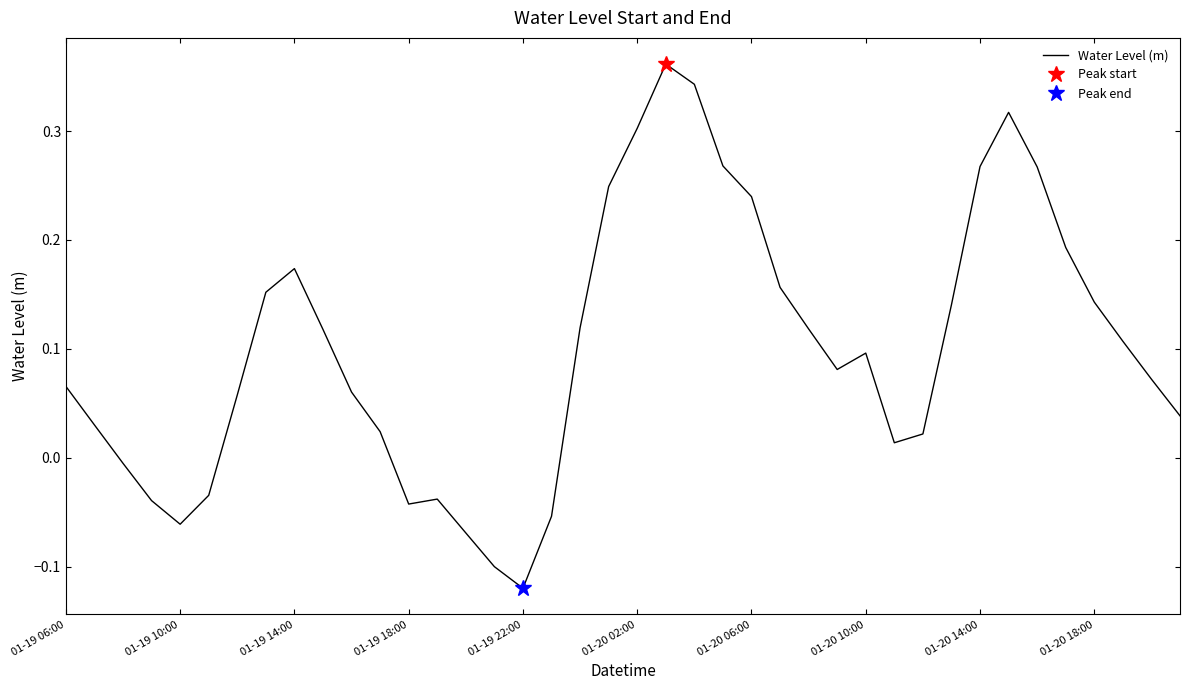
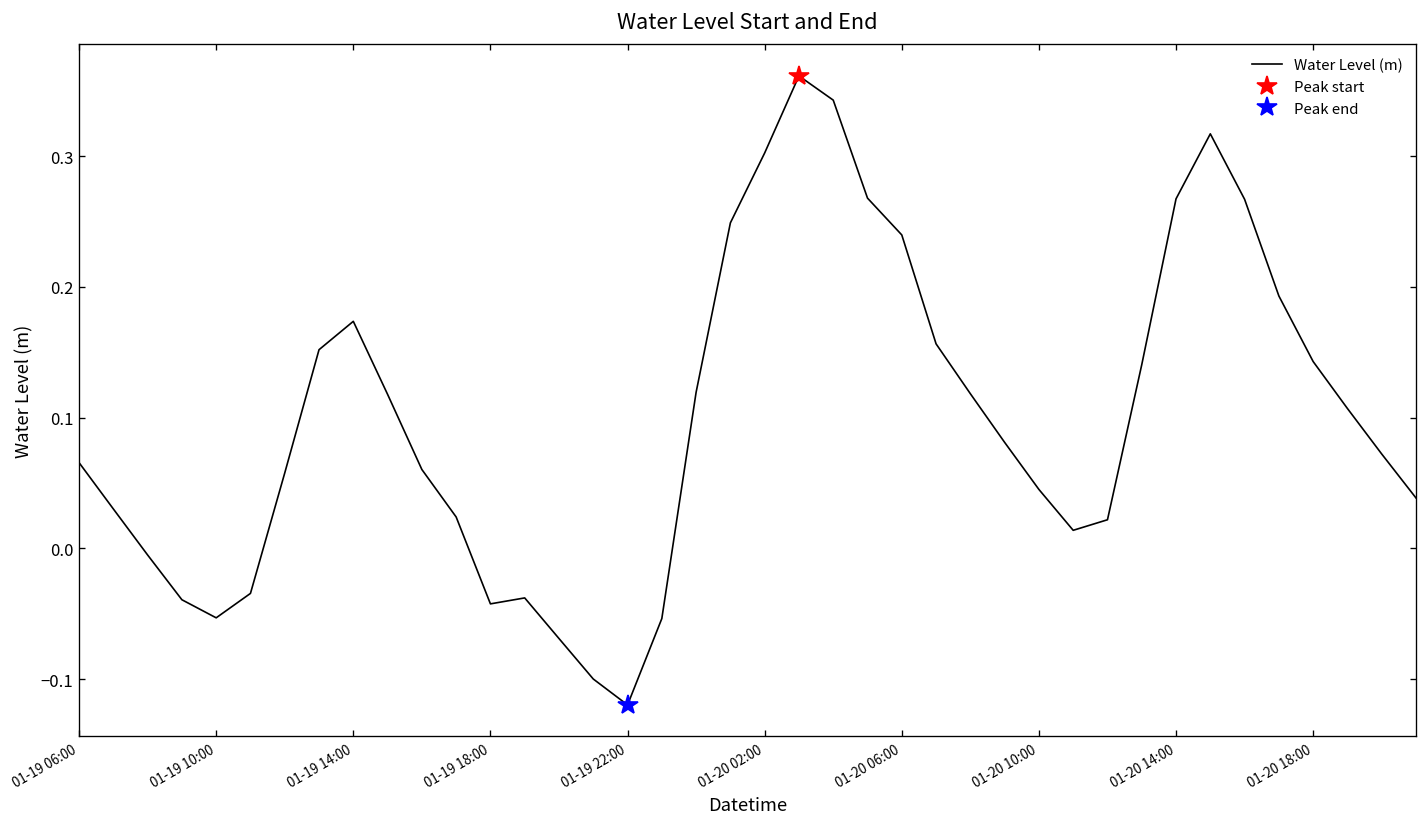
Water Level (m), 01-19 10:00: -0.061 -> -0.053
Water Level (m), 01-20 10:00: 0.096 -> 0.045
